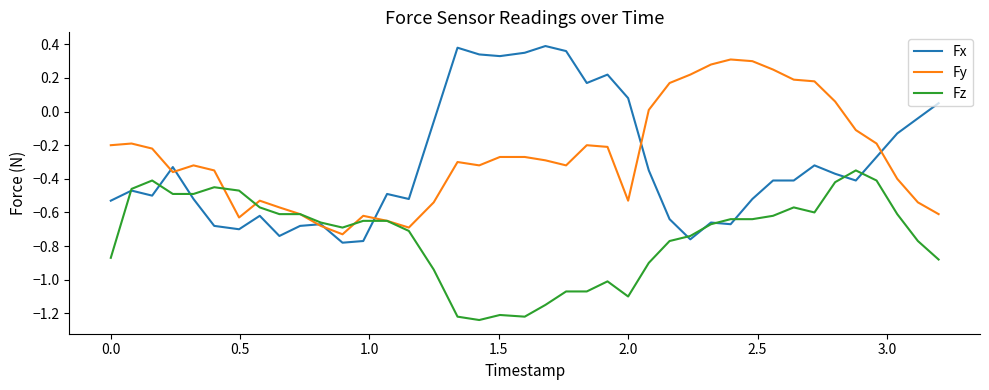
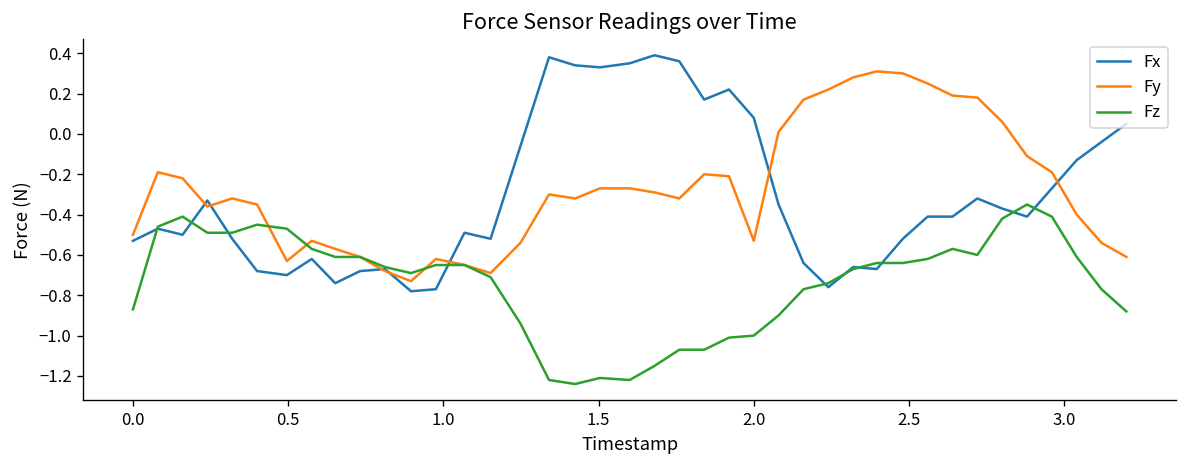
Fy, 0.0: -0.2 -> -0.5
Fz, 2.0: -1.1 -> -1.0
